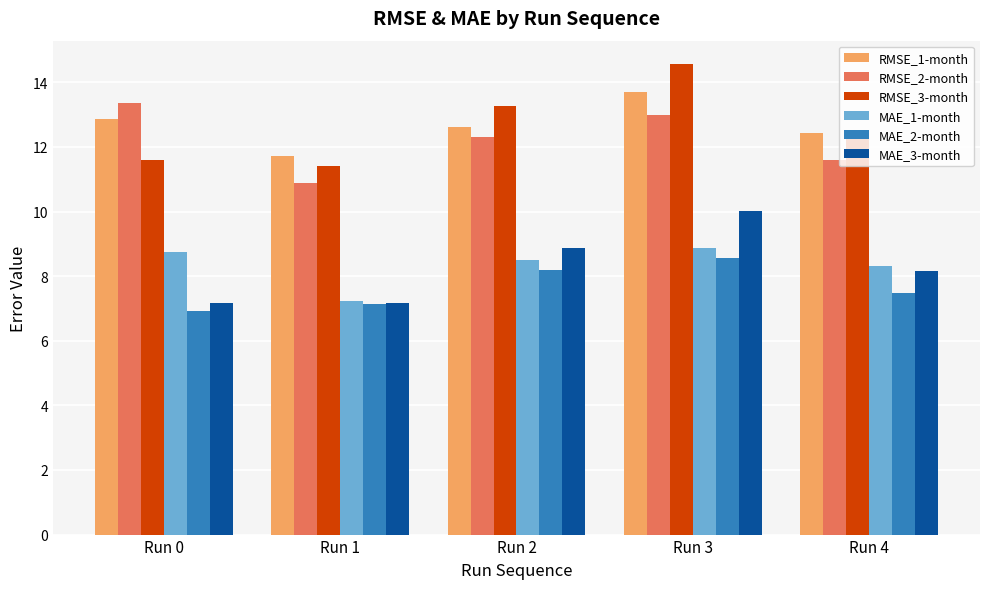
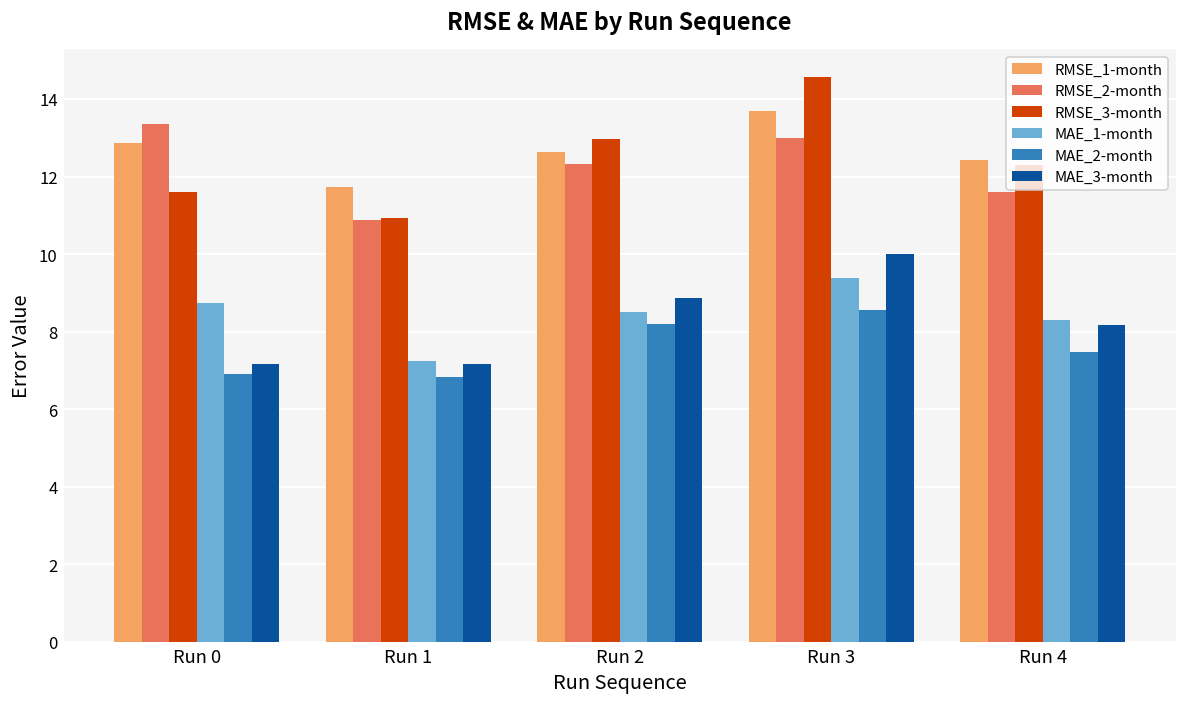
RMSE_3-month, Run 1: 11.4 -> 10.9
MAE_2-month, Run 1: 7.1 -> 6.8
RMSE_3-month, Run 2: 13.3 -> 13.0
MAE_1-month, Run 3: 8.9 -> 9.4
